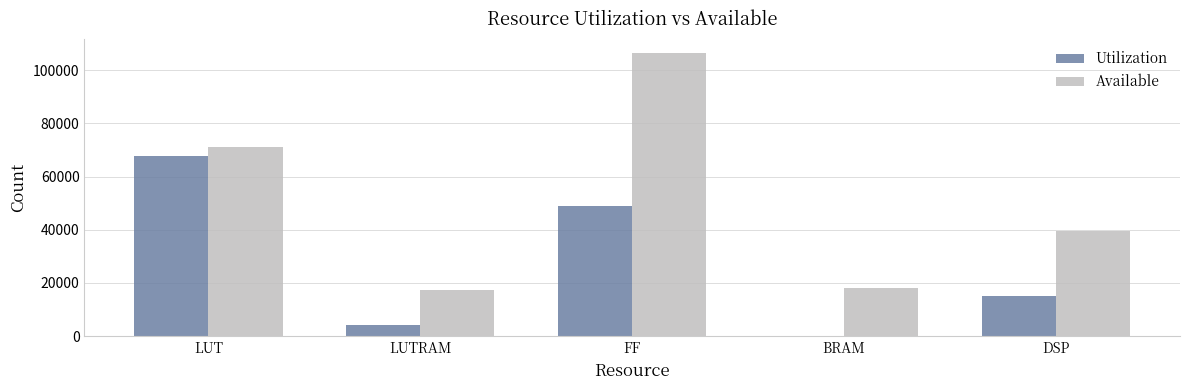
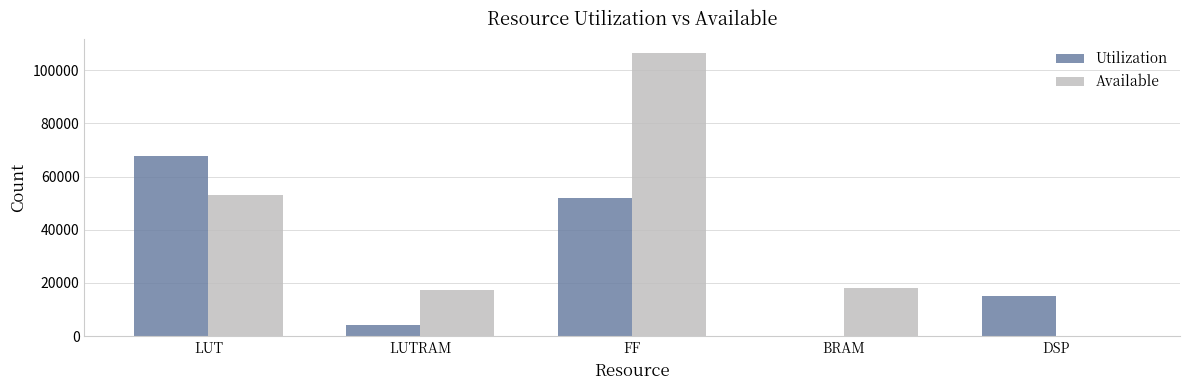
Available, LUT: 71000 -> 53000
Utilization, FF: 49000 -> 52000
Available, DSP: 40000 -> 0
